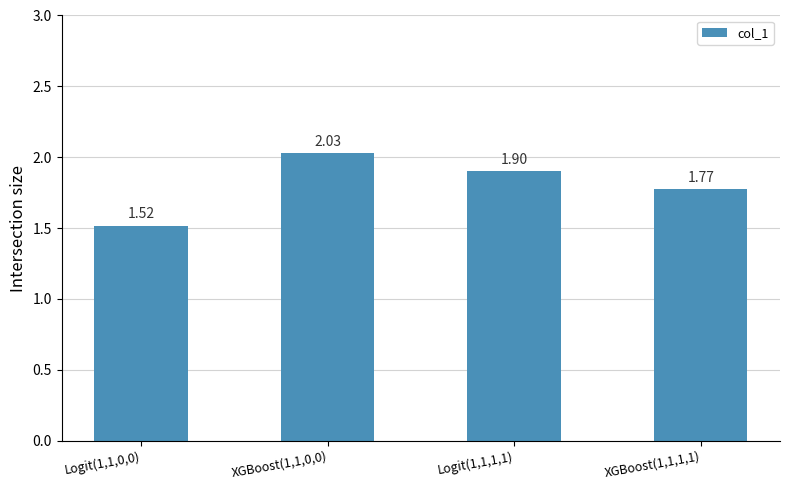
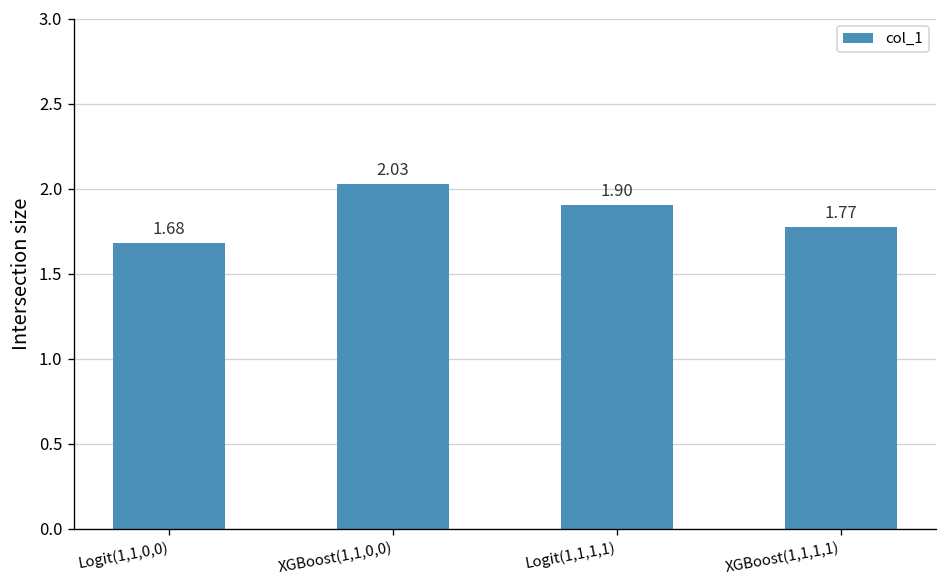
Logit(1,1,0,0): 1.52 -> 1.68
